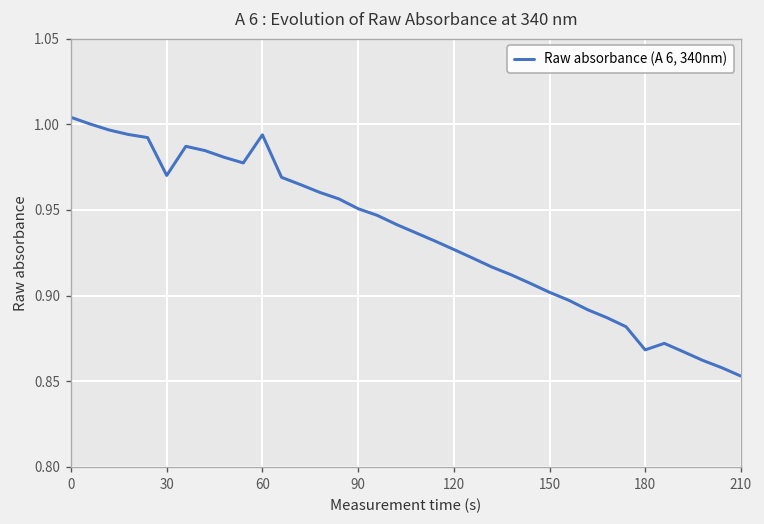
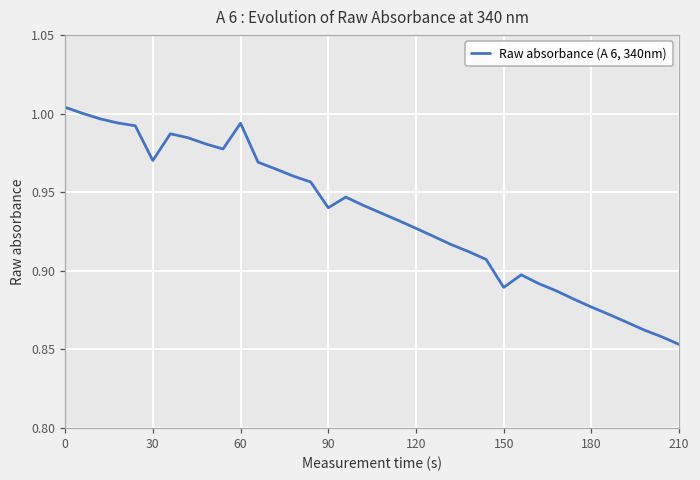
90: 0.951 -> 0.940
150: 0.902 -> 0.889
180: 0.868 -> 0.877
